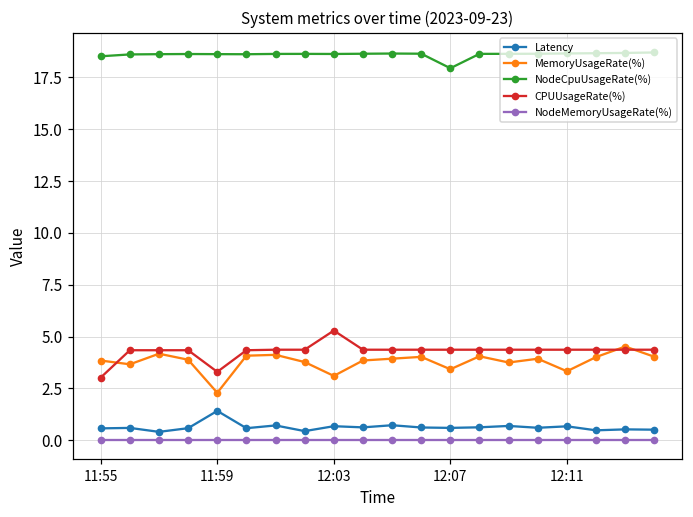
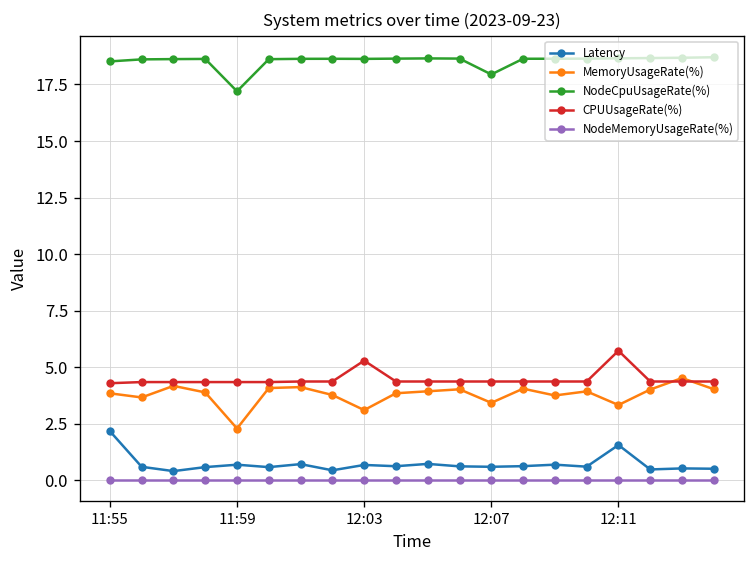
Latency, 11:55: 0.6 -> 2.2
CPUUsageRate(%), 11:55: 3.0 -> 4.3
Latency, 11:59: 1.4 -> 0.7
NodeCpuUsageRate(%), 11:59: 18.6 -> 17.2
CPUUsageRate(%), 11:59: 3.3 -> 4.3
Latency, 12:11: 0.7 -> 1.6
CPUUsageRate(%), 12:11: 4.4 -> 5.7
